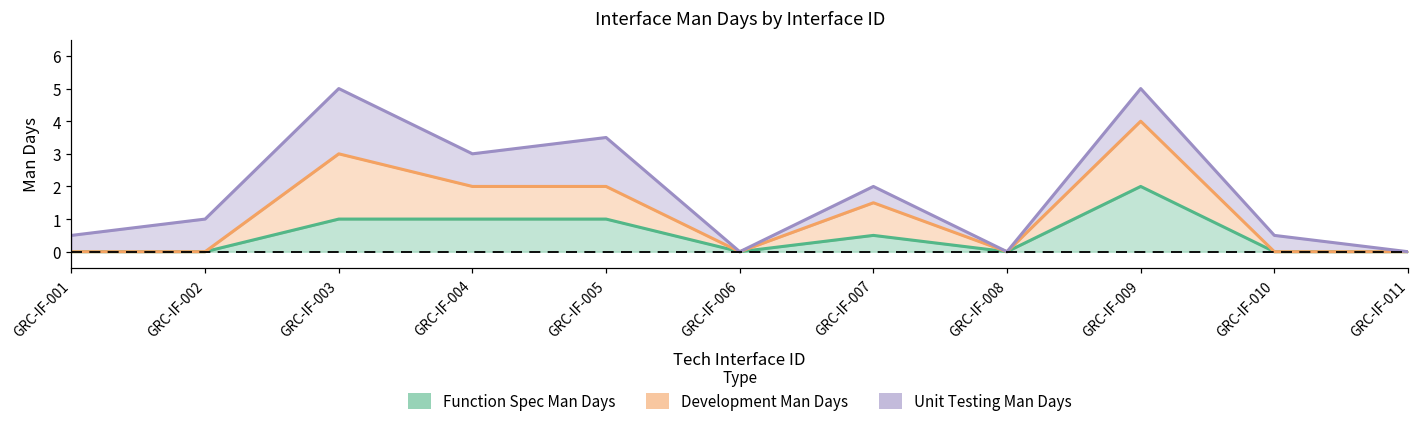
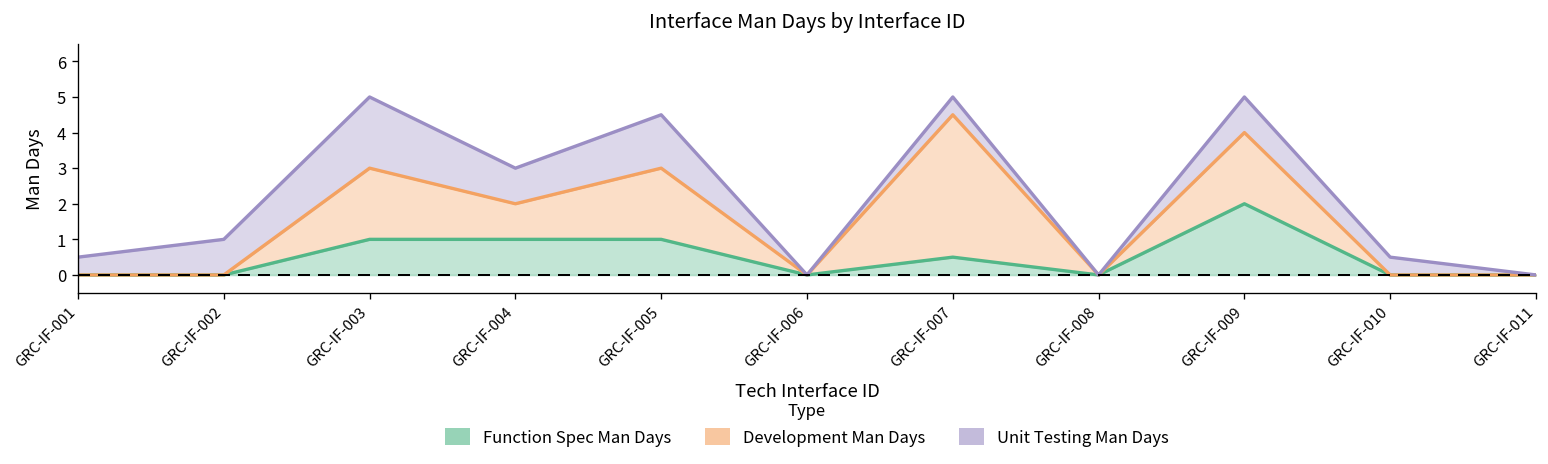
Development Man Days, GRC-IF-005: 1 -> 2
Development Man Days, GRC-IF-007: 1 -> 4
